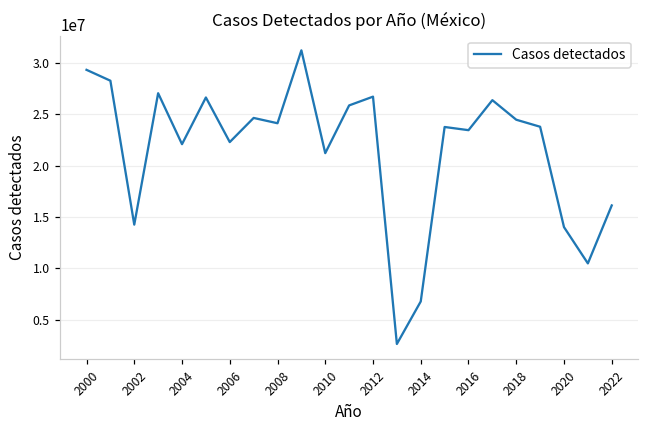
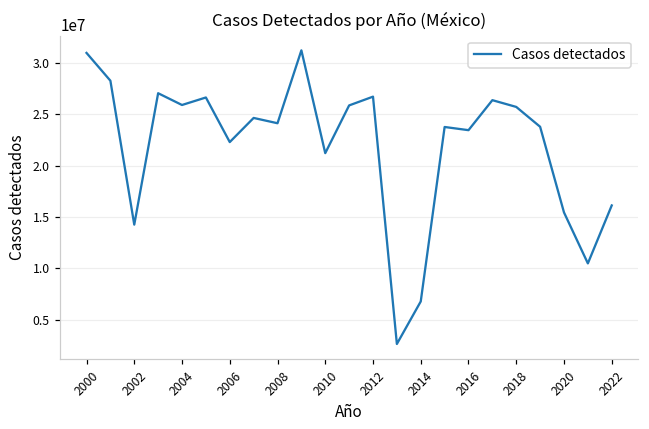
2000: 29000000 -> 31000000
2004: 22000000 -> 26000000
2018: 24000000 -> 26000000
2020: 14000000 -> 15000000
